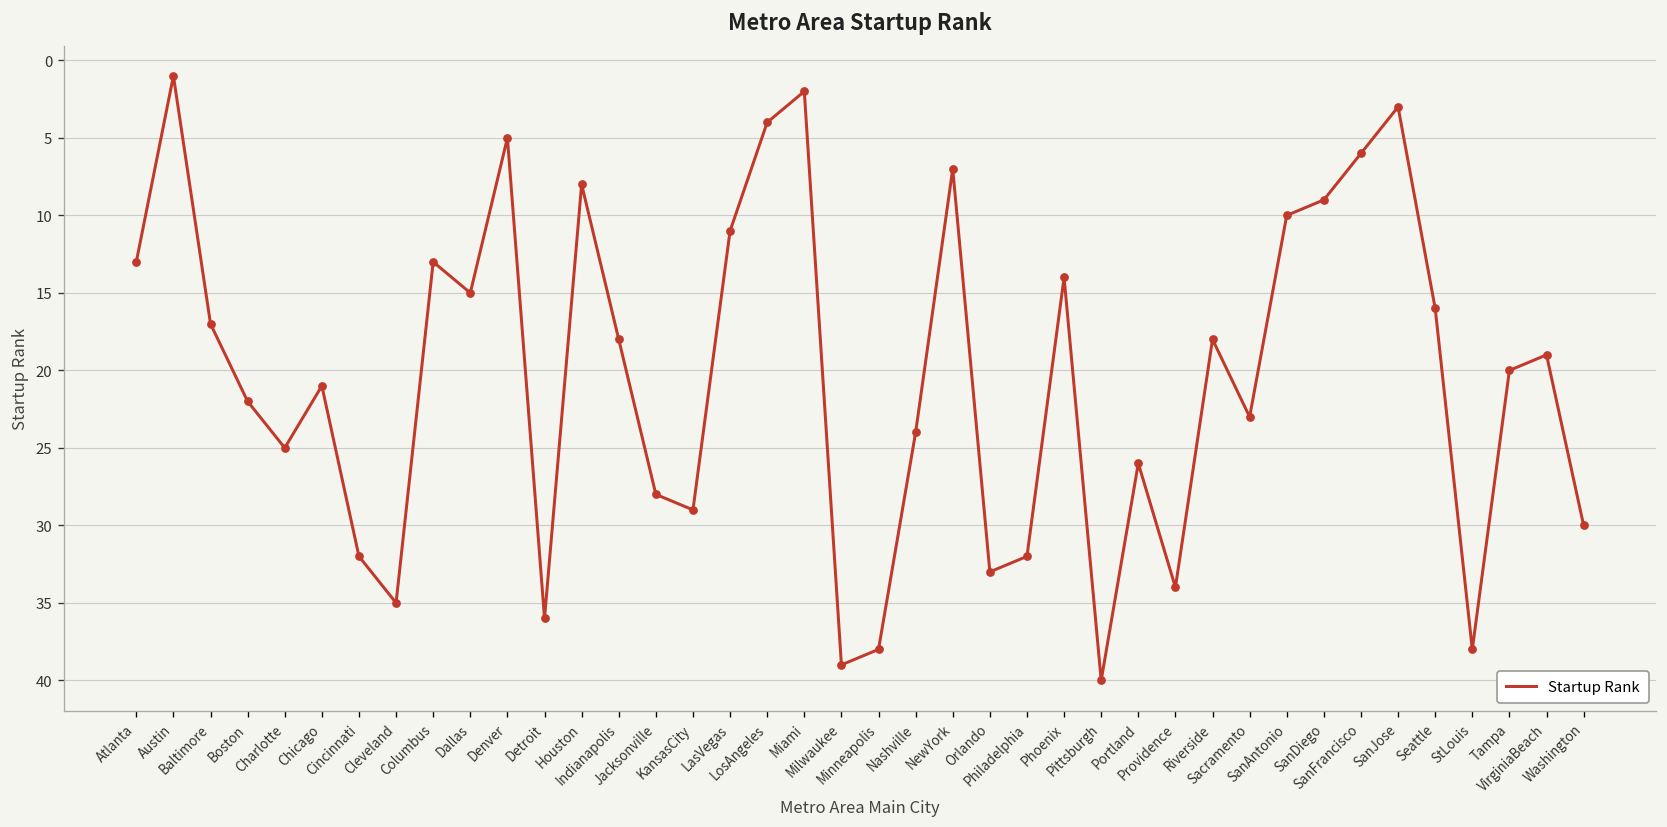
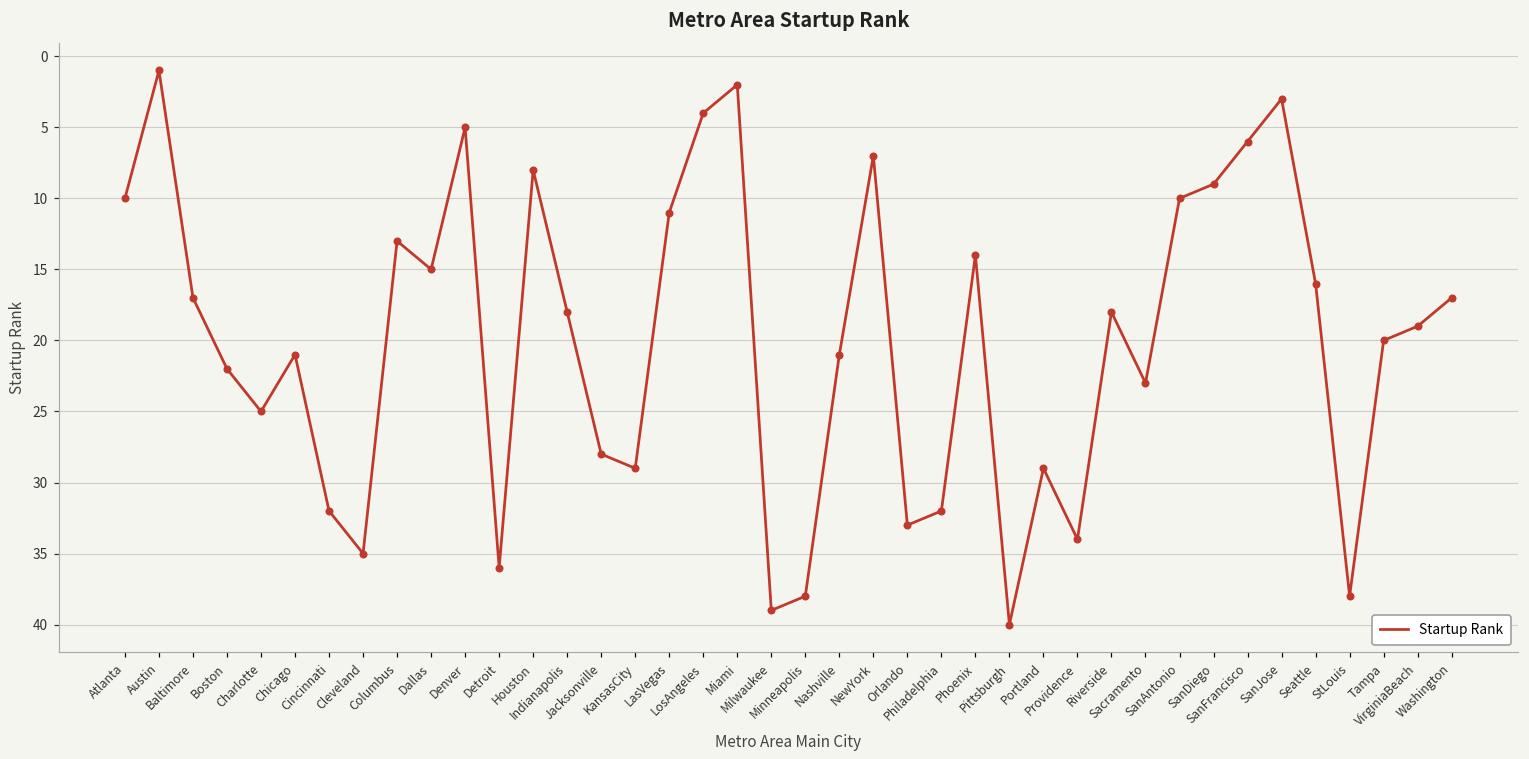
Atlanta: 13 -> 10
Nashville: 24 -> 21
Portland: 26 -> 29
Washington: 30 -> 17
